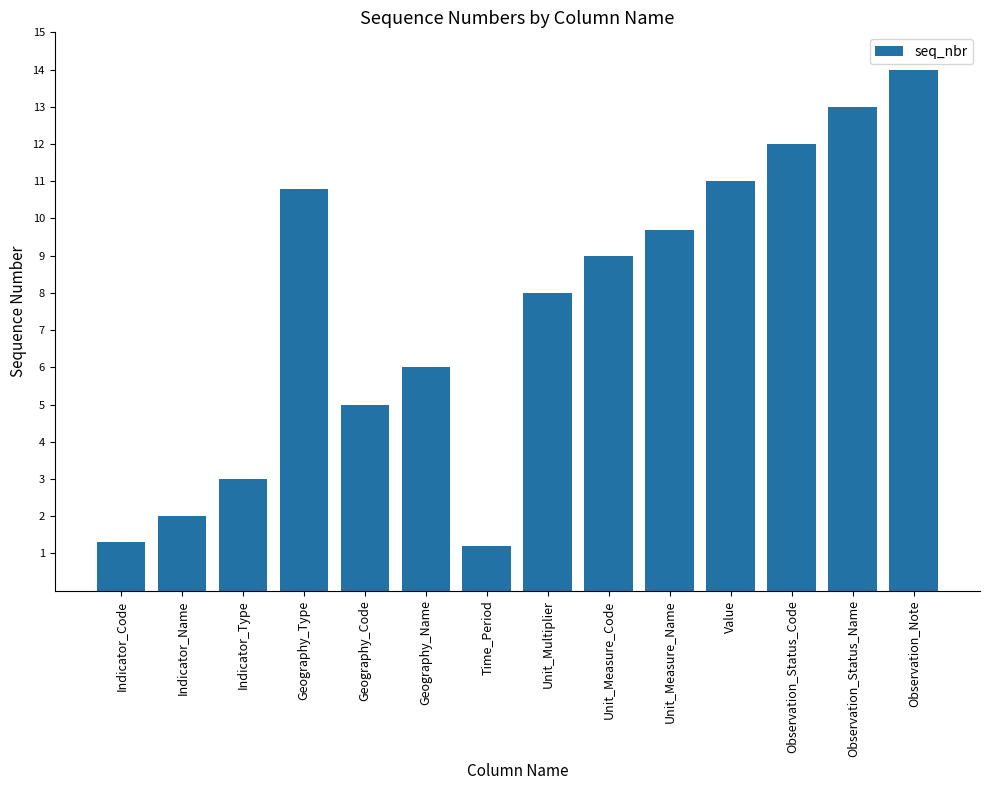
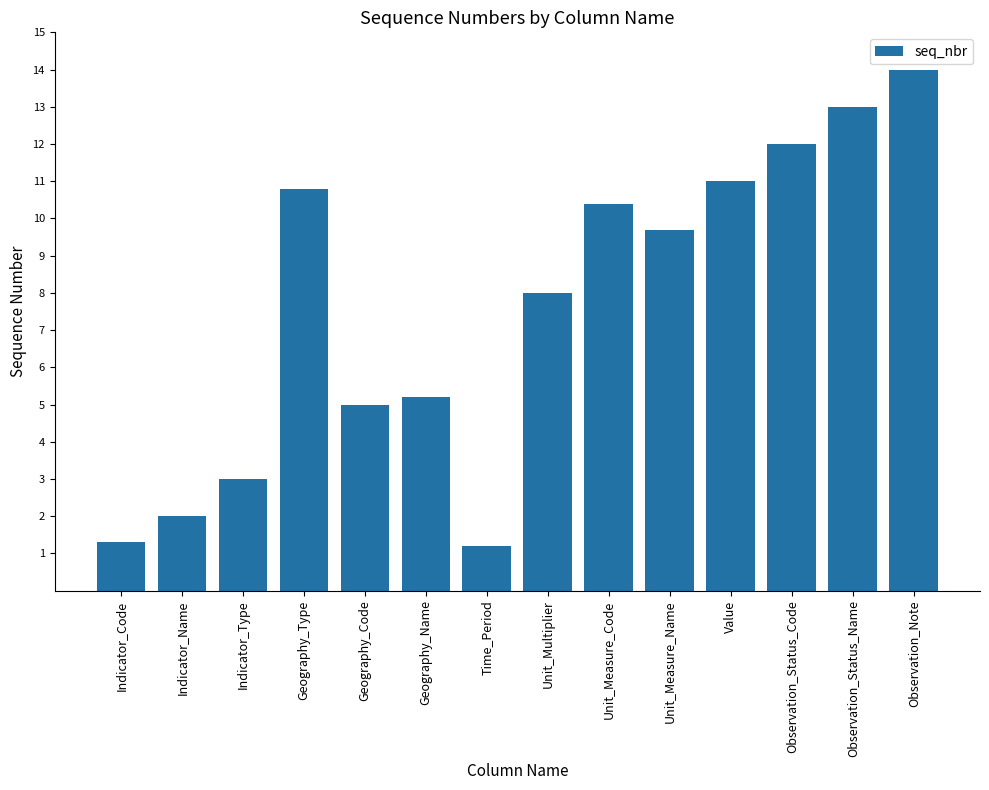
Geography_Name: 6.0 -> 5.2
Unit_Measure_Code: 9.0 -> 10.4
